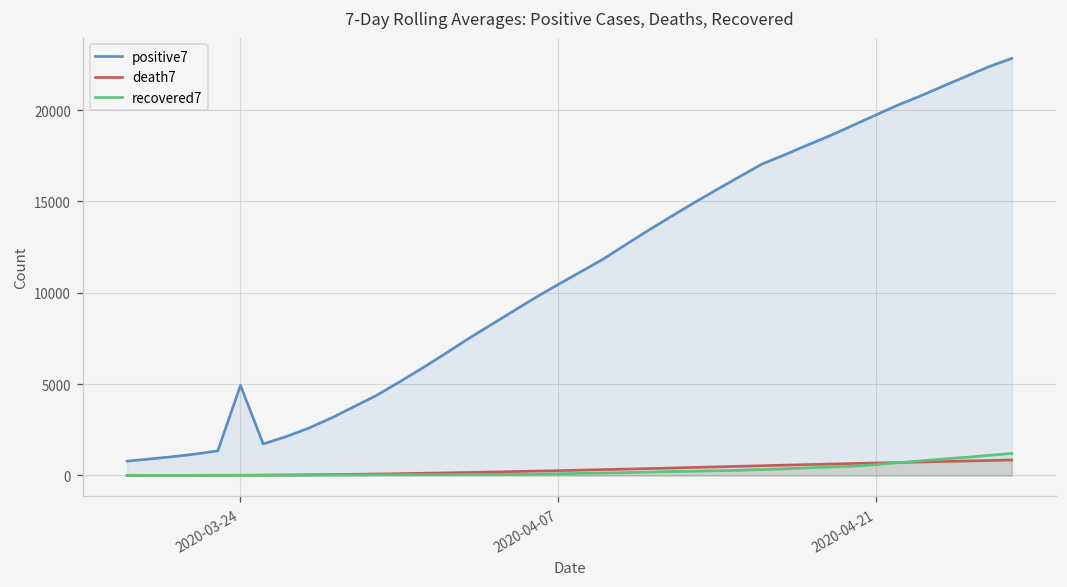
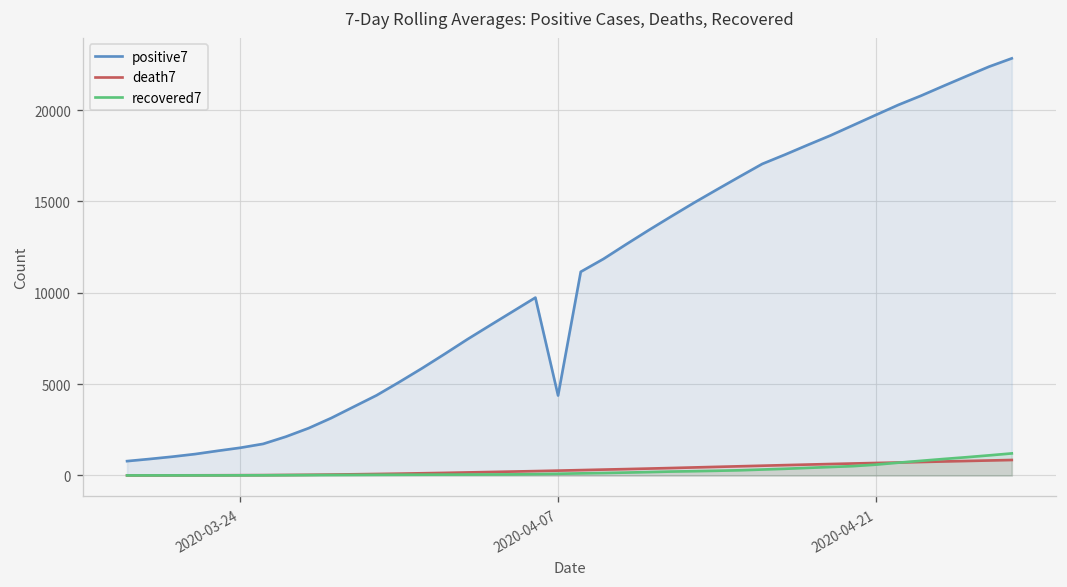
positive7, 2020-03-24: 4900 -> 1500
positive7, 2020-04-07: 10400 -> 4400
